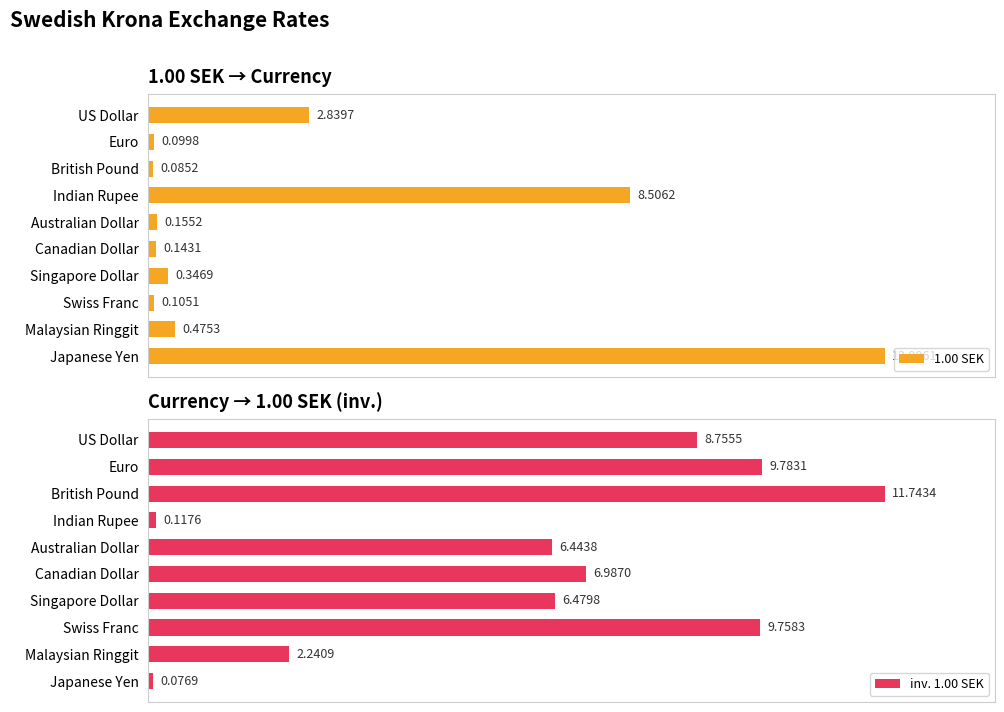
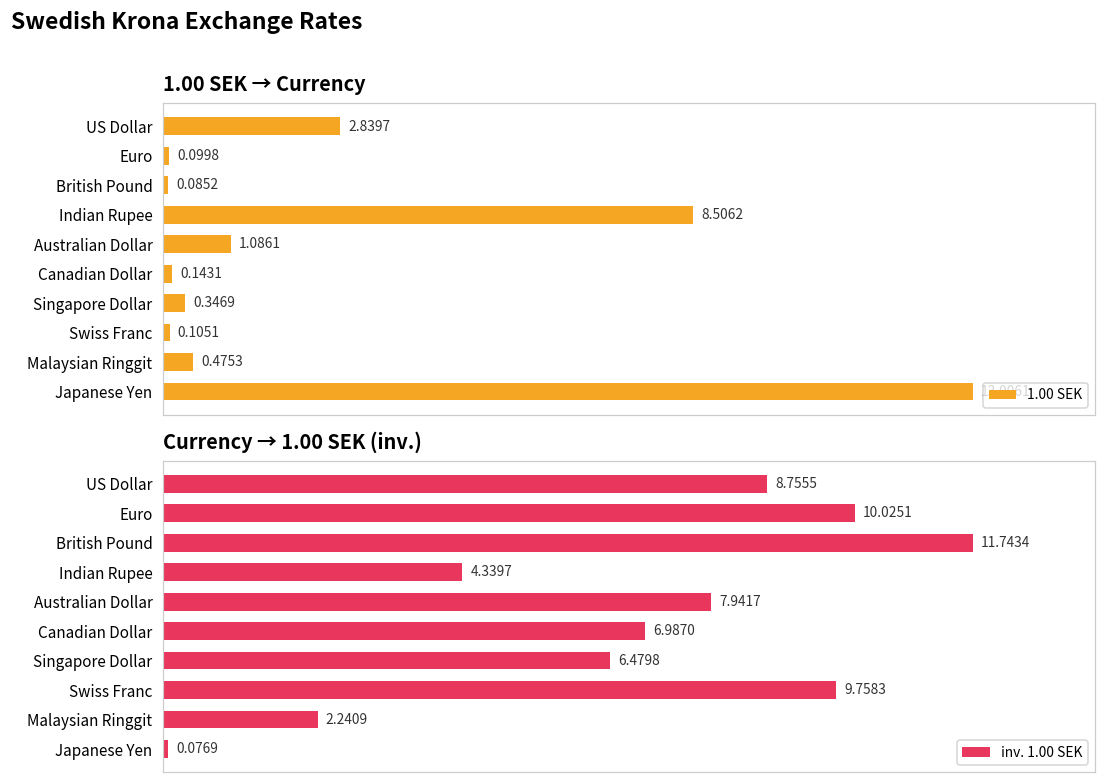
1.00 SEK → Currency, Australian Dollar: 0.1552 -> 1.0861
Currency → 1.00 SEK (inv.), Euro: 9.7831 -> 10.0251
Currency → 1.00 SEK (inv.), Indian Rupee: 0.1176 -> 4.3397
Currency → 1.00 SEK (inv.), Australian Dollar: 6.4438 -> 7.9417
